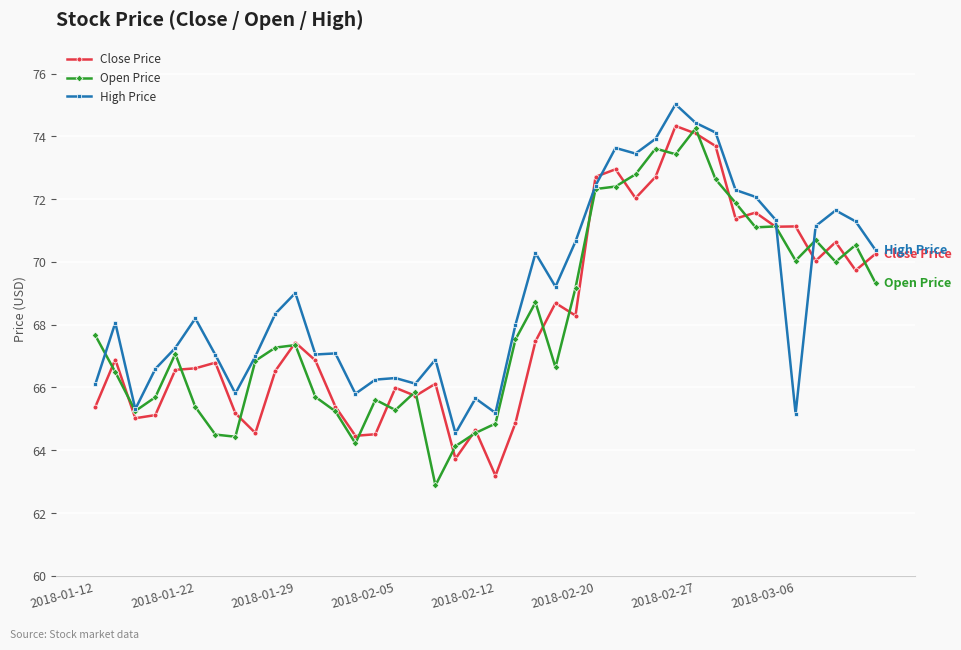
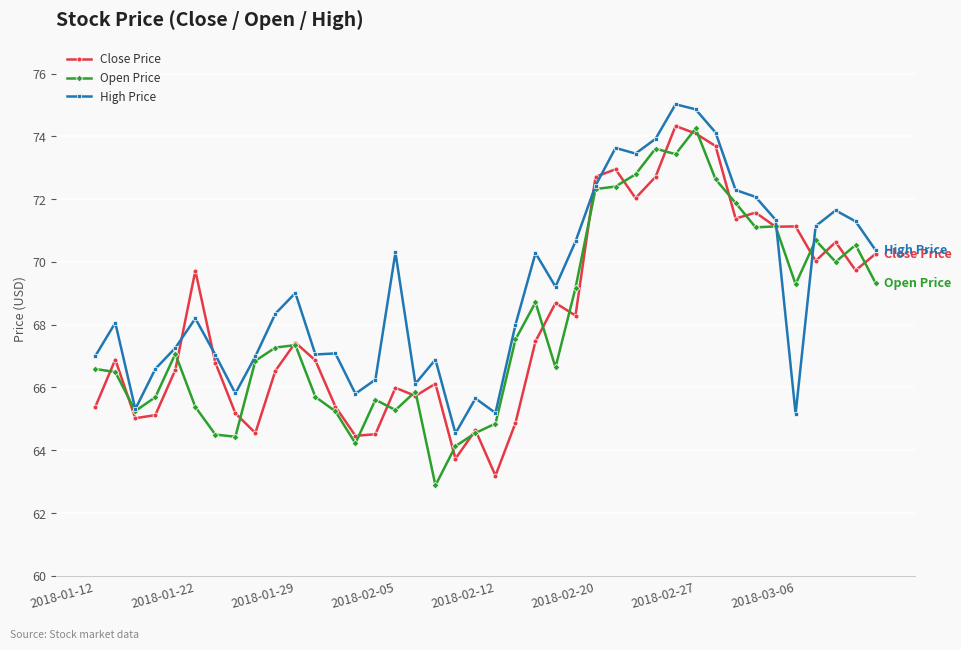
Open Price, 2018-01-12: 67.7 -> 66.6
High Price, 2018-01-12: 66.1 -> 67.0
Close Price, 2018-01-22: 66.6 -> 69.7
High Price, 2018-02-05: 66.3 -> 70.3
High Price, 2018-02-27: 74.4 -> 74.9
Open Price, 2018-03-06: 70.0 -> 69.3
